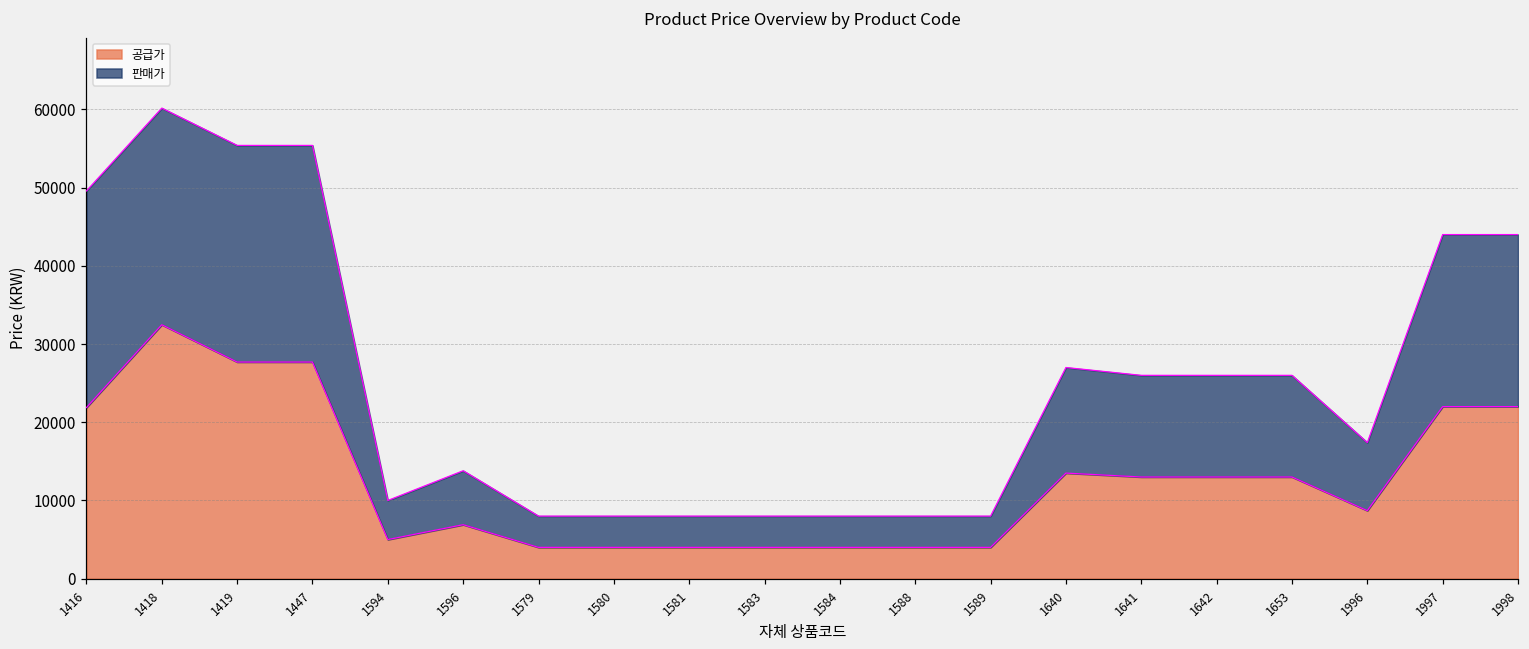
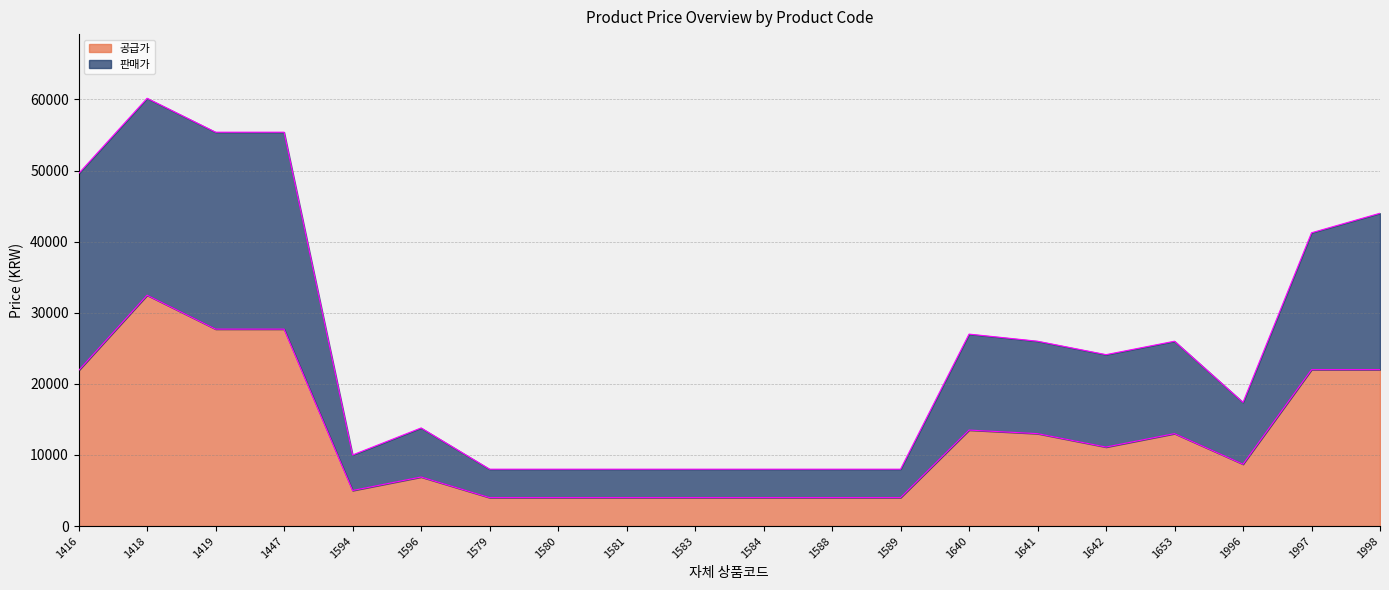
공급가, 1642: 13000 -> 11000
판매가, 1997: 22000 -> 19000
